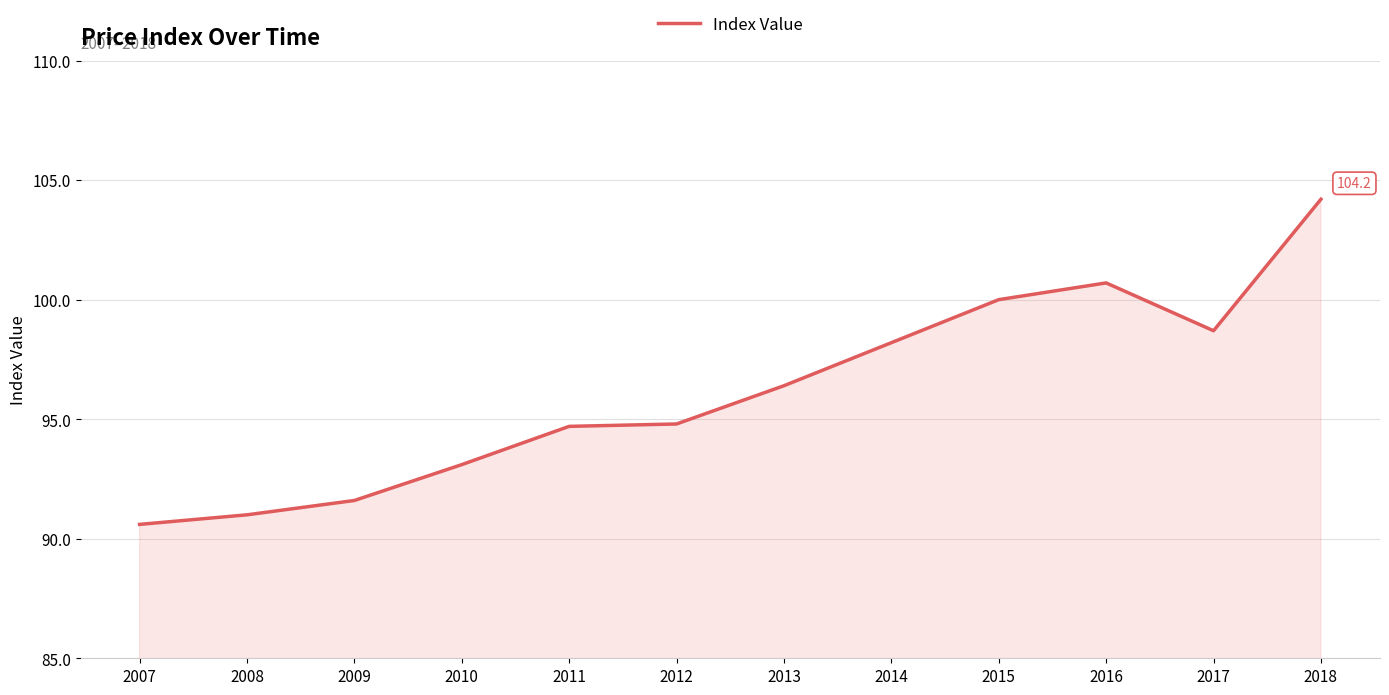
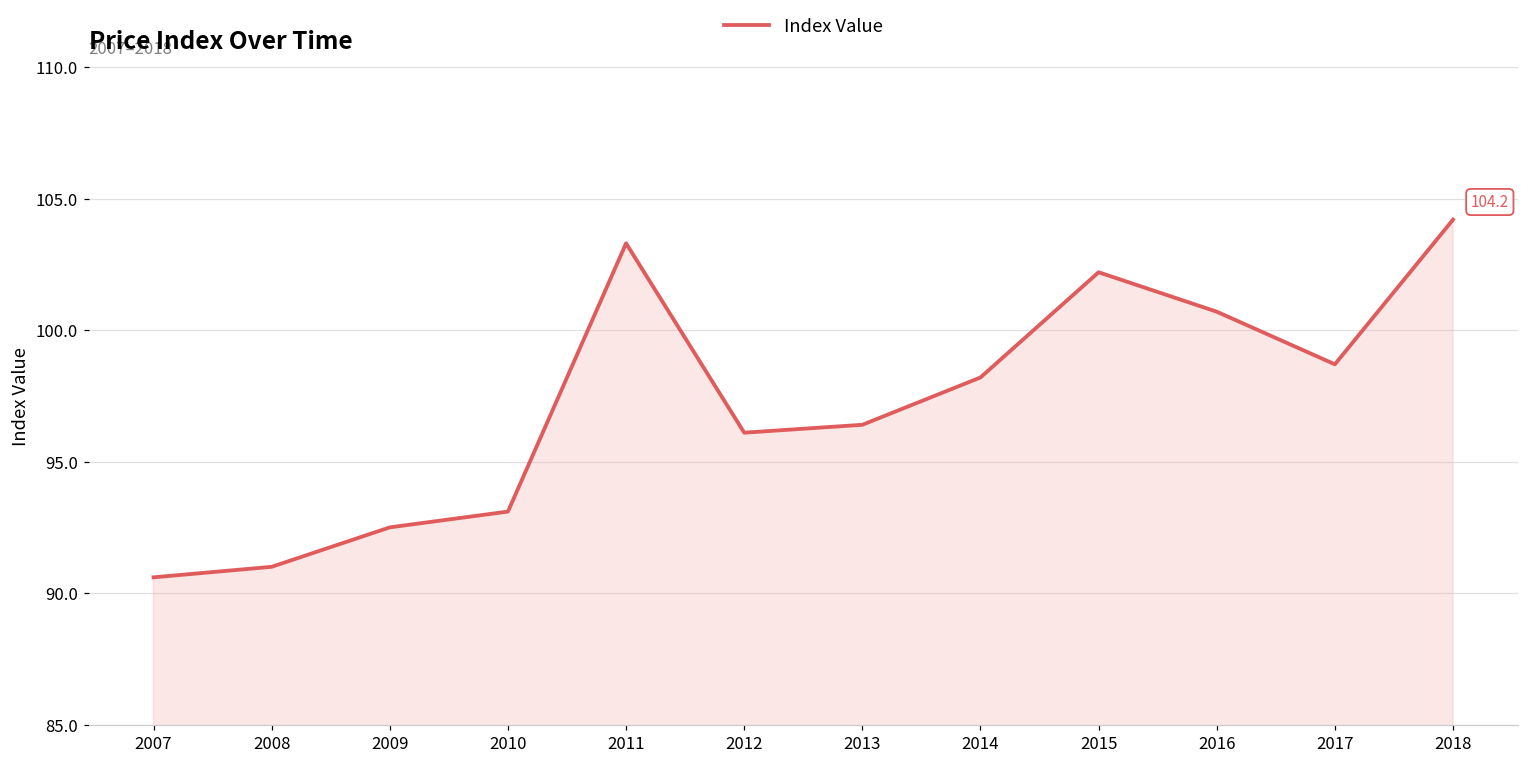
2009: 91.6 -> 92.5
2011: 94.7 -> 103.3
2012: 94.8 -> 96.1
2015: 100.0 -> 102.2
